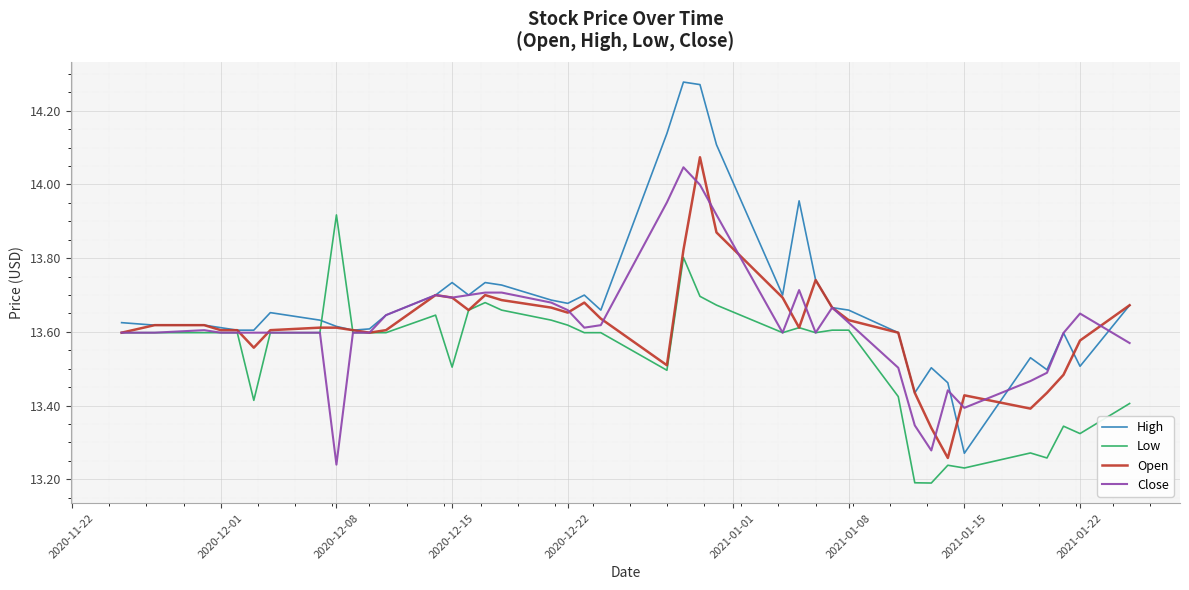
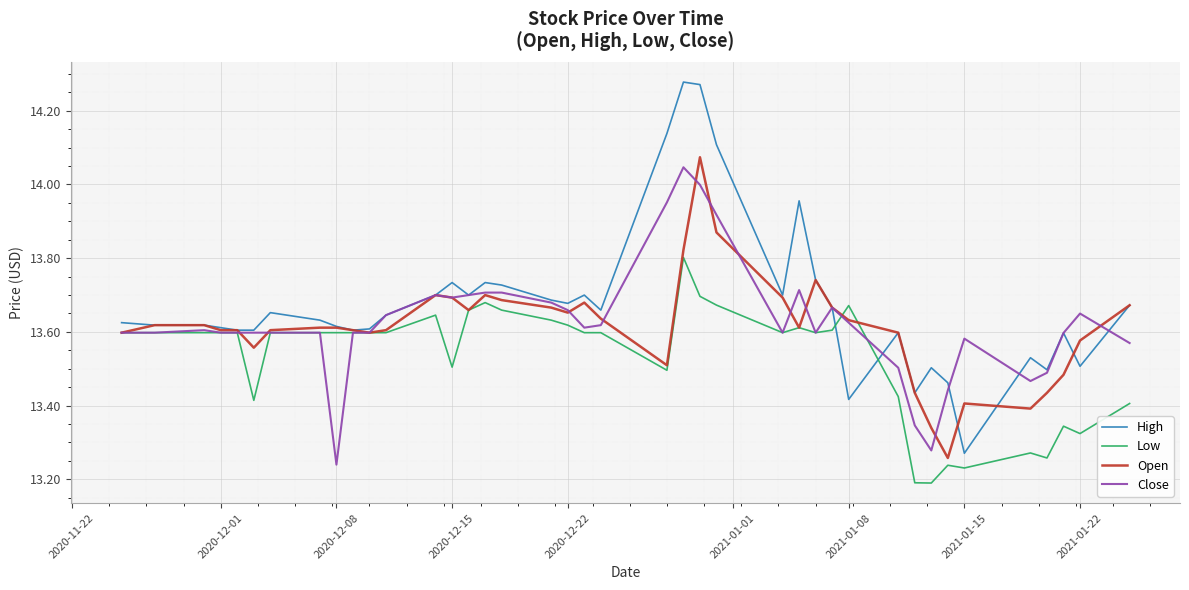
Low, 2020-12-08: 13.92 -> 13.60
High, 2021-01-08: 13.66 -> 13.42
Low, 2021-01-08: 13.60 -> 13.67
Open, 2021-01-15: 13.43 -> 13.41
Close, 2021-01-15: 13.39 -> 13.58
